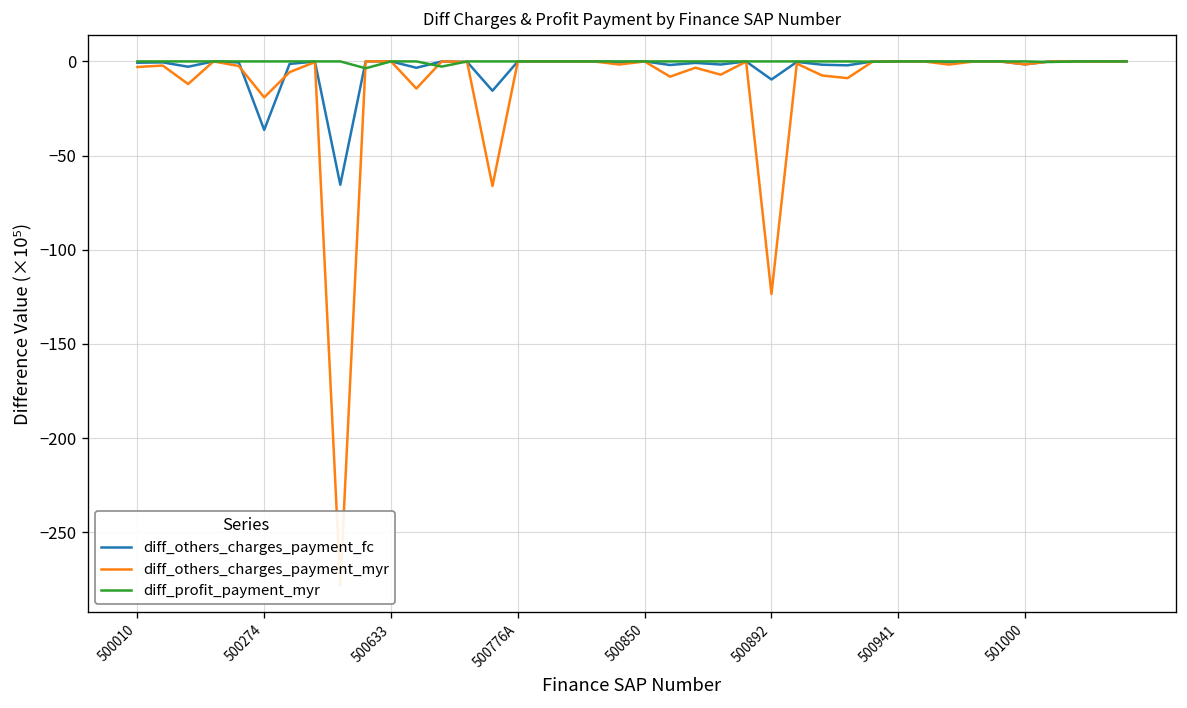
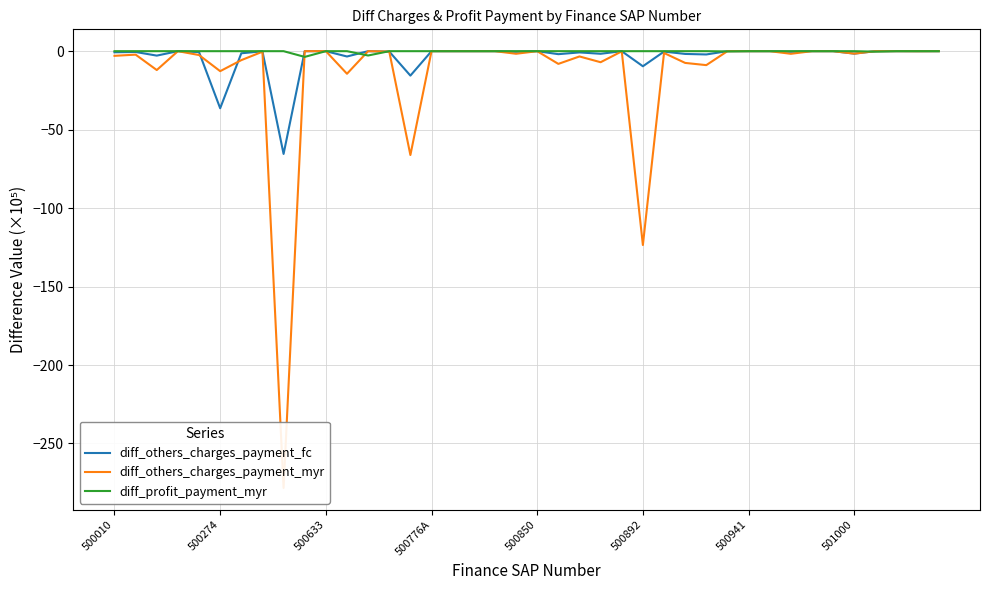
diff_others_charges_payment_myr, 500274: -19 -> -13
